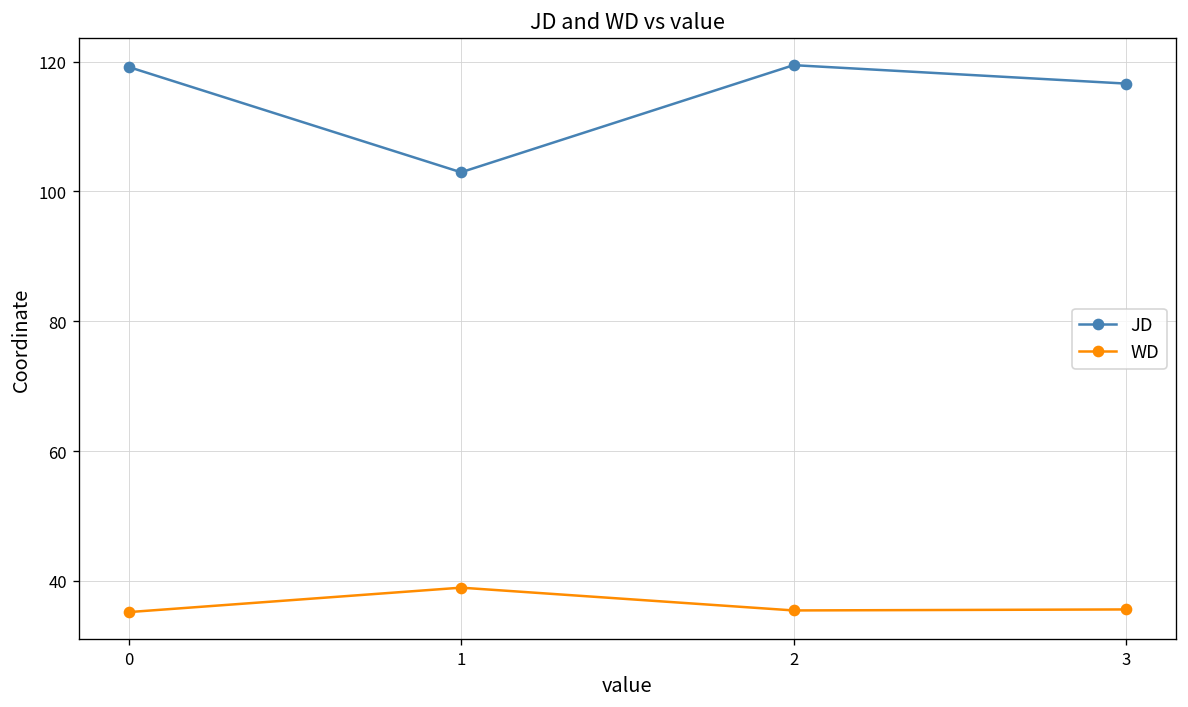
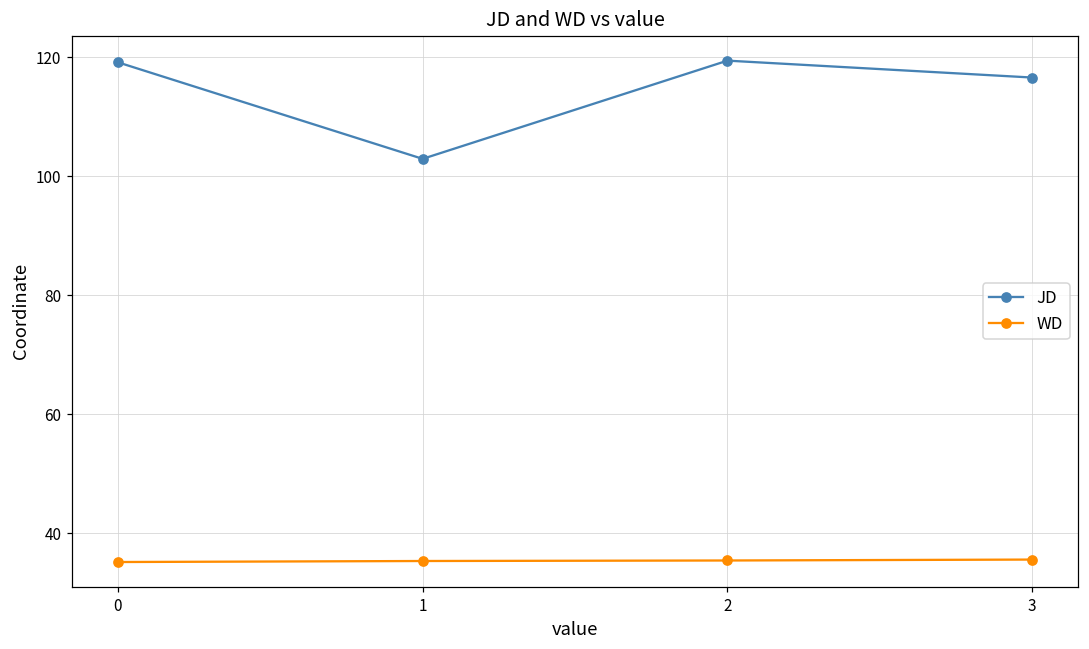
WD, 1: 39 -> 35
